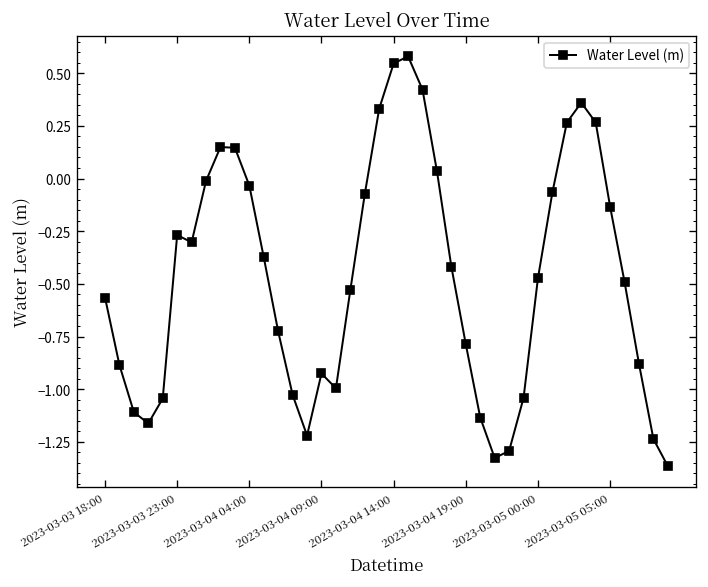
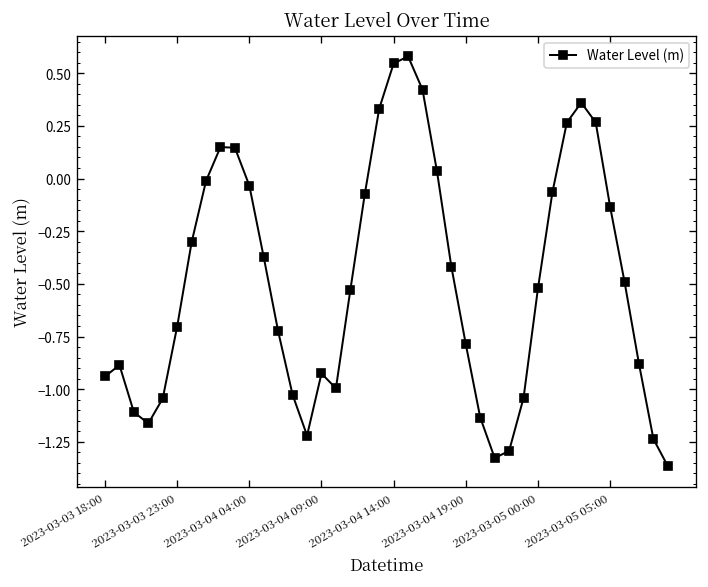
2023-03-03 18:00: -0.57 -> -0.94
2023-03-03 23:00: -0.27 -> -0.70
2023-03-05 00:00: -0.47 -> -0.52
